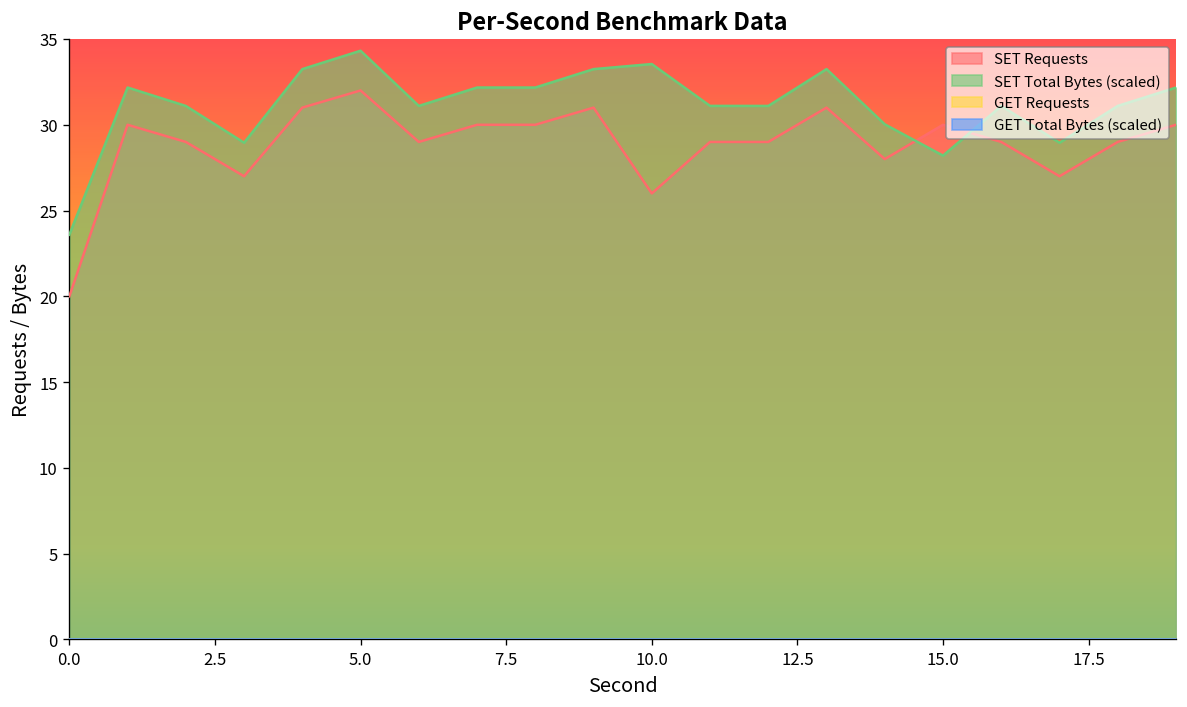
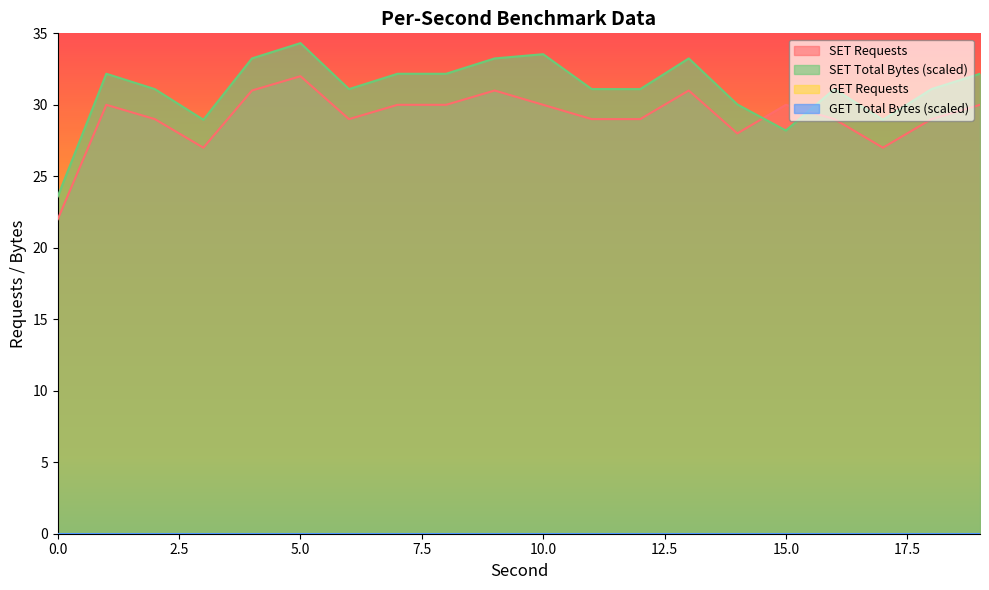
SET Requests, 0.0: 20 -> 22
SET Requests, 10.0: 26 -> 30
